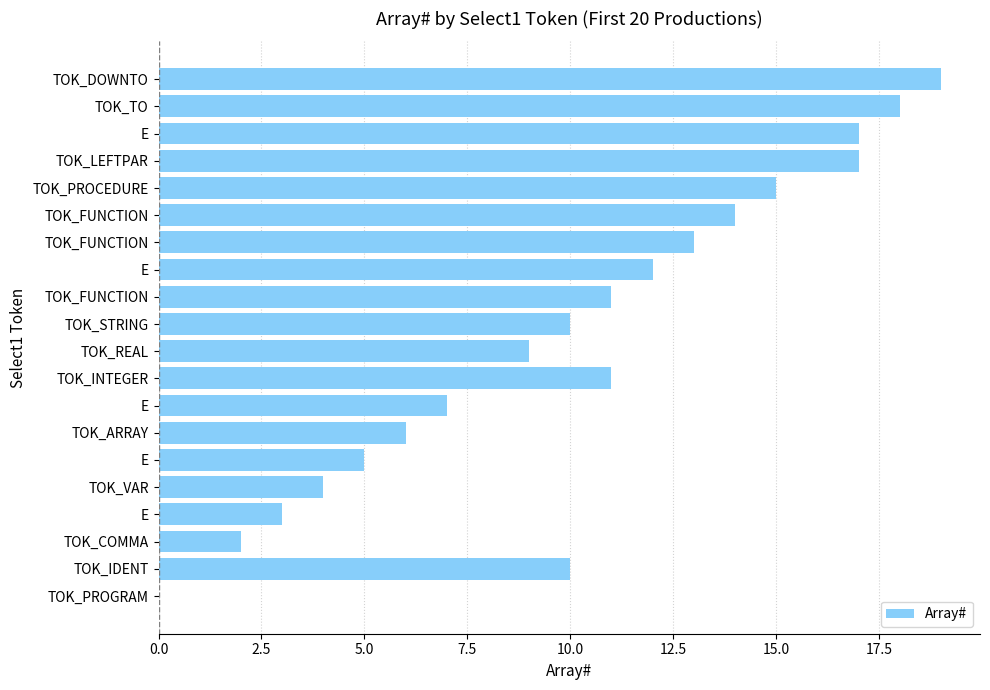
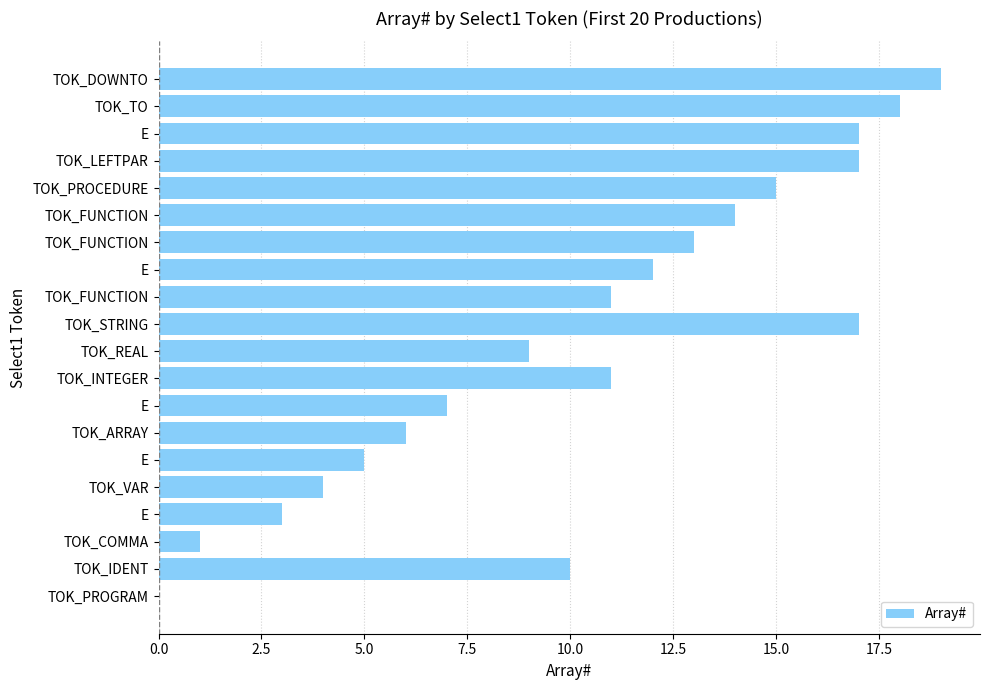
TOK_STRING: 10 -> 17
TOK_COMMA: 2 -> 1
